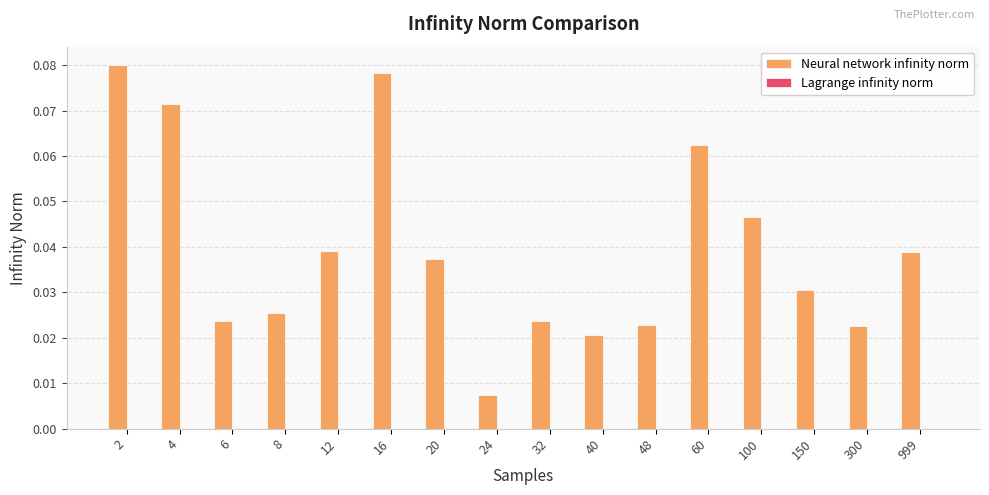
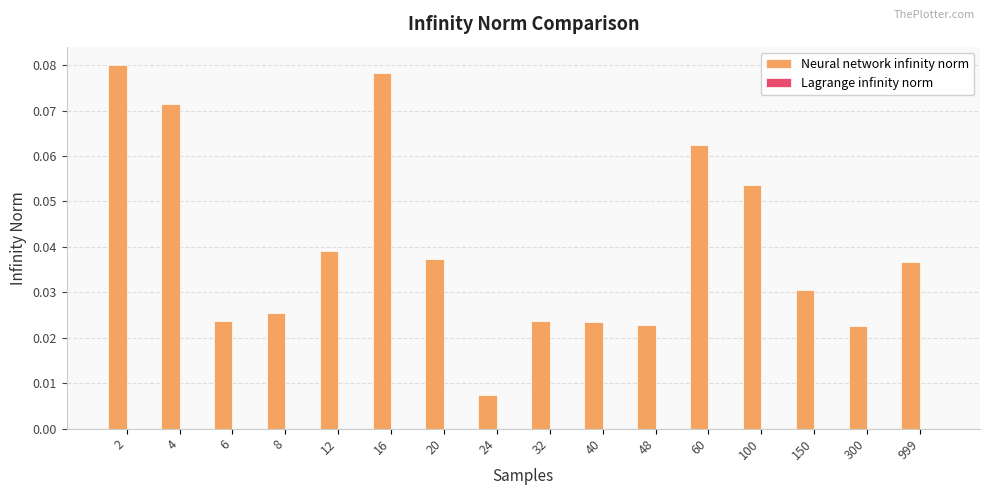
Neural network infinity norm, 40: 0.021 -> 0.023
Neural network infinity norm, 100: 0.047 -> 0.054
Neural network infinity norm, 999: 0.039 -> 0.037
